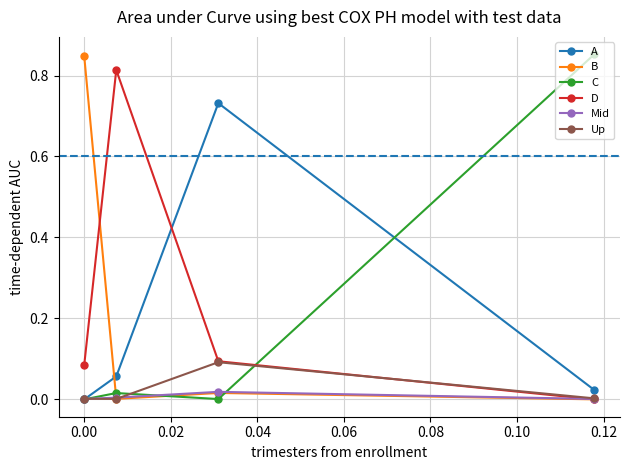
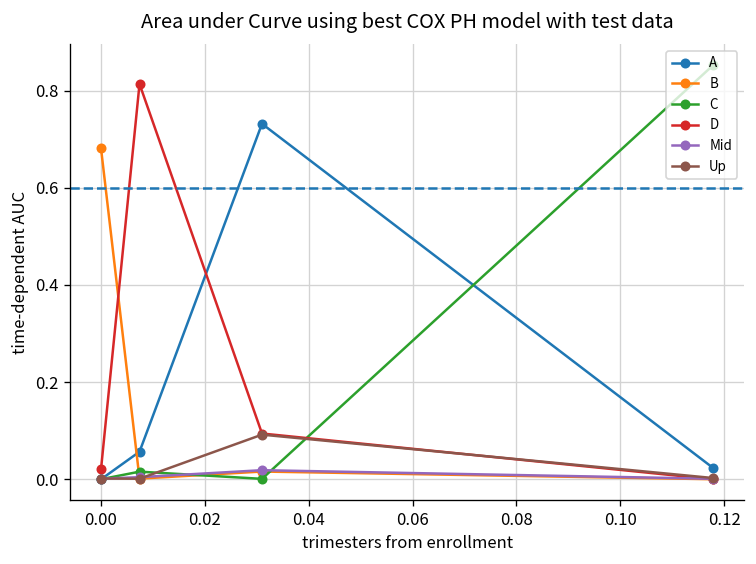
B, 0.00: 0.85 -> 0.68
D, 0.00: 0.08 -> 0.02
